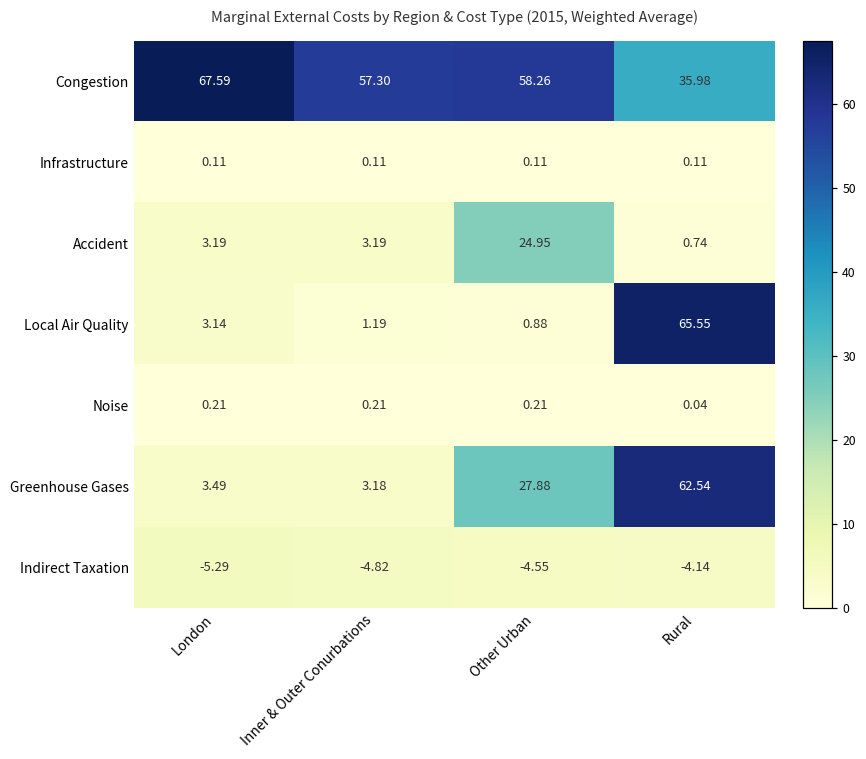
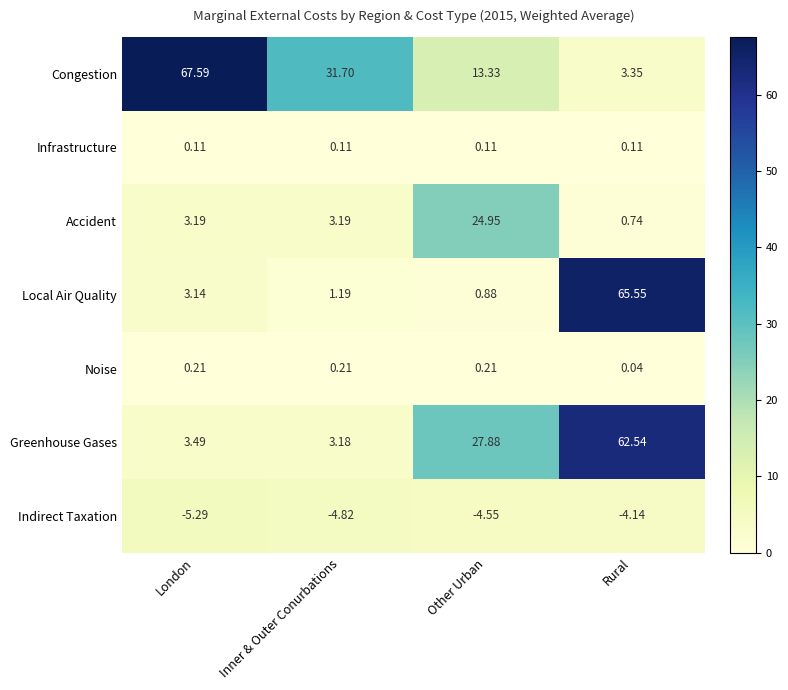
Congestion, Inner & Outer Conurbations: 57.30 -> 31.70
Congestion, Other Urban: 58.26 -> 13.33
Congestion, Rural: 35.98 -> 3.35
